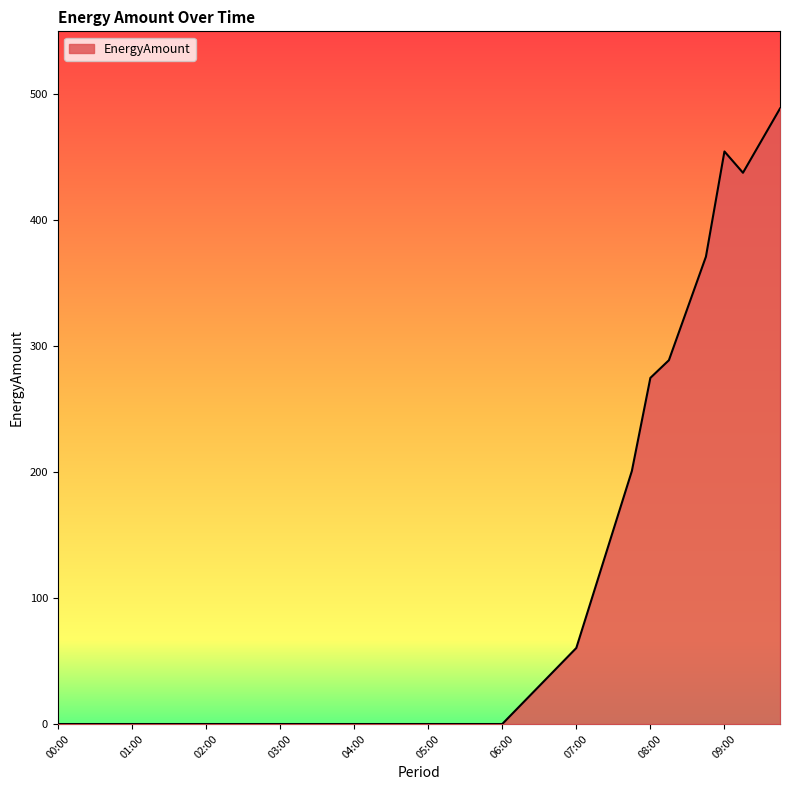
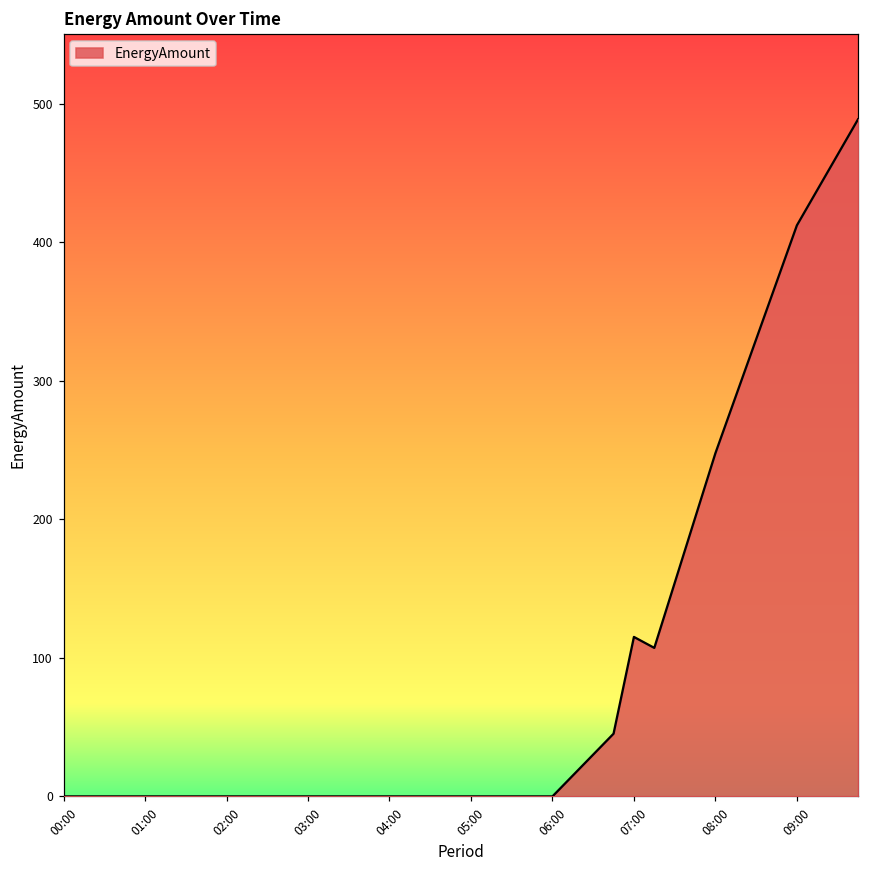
07:00: 60 -> 115
08:00: 275 -> 248
09:00: 455 -> 412
